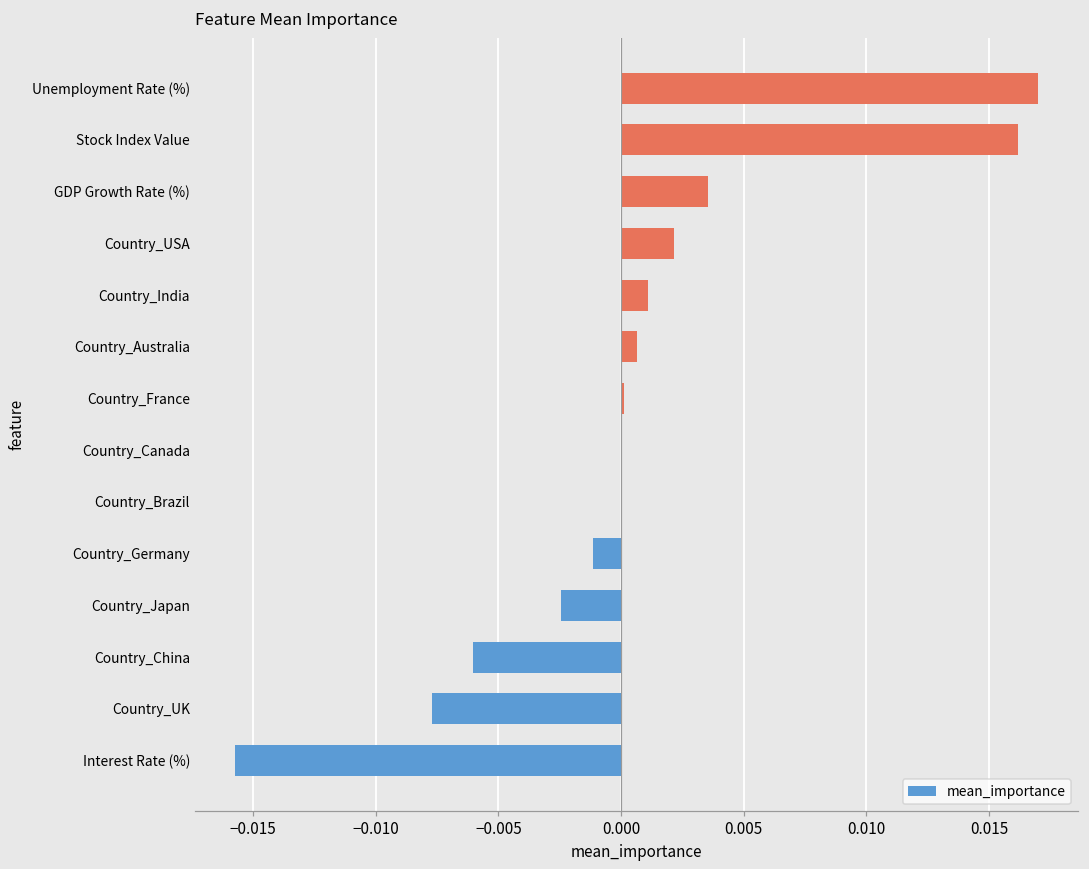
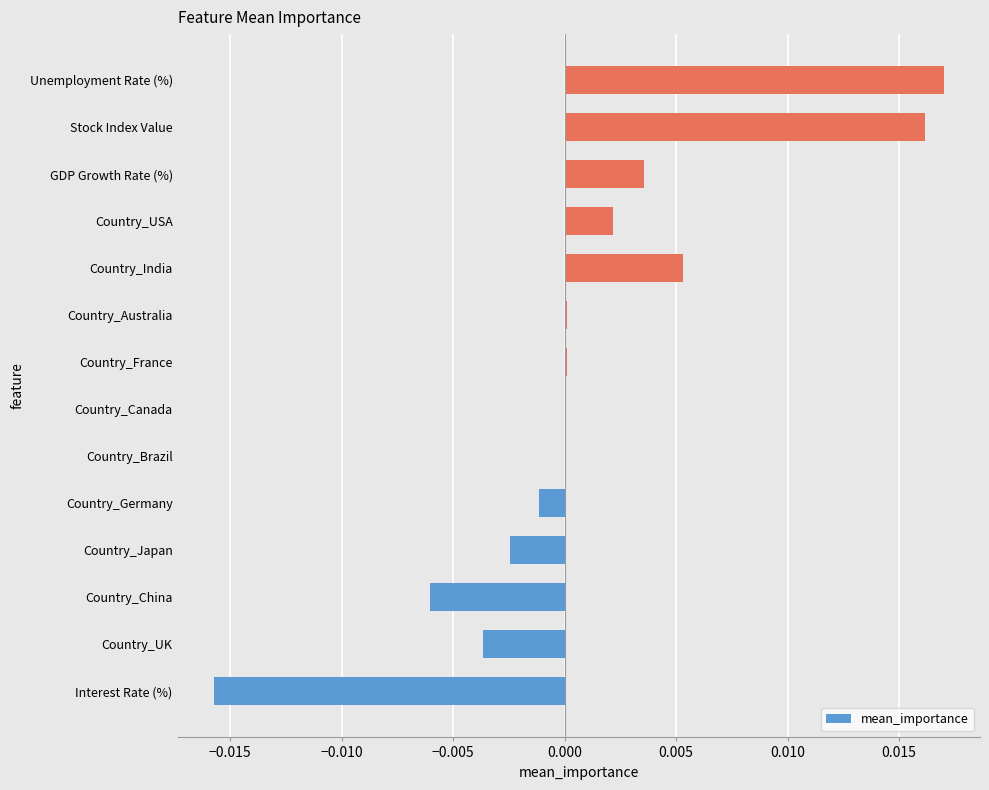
Country_India: 0.0011 -> 0.0053
Country_Australia: 0.0006 -> 0.0001
Country_UK: -0.0077 -> -0.0037
